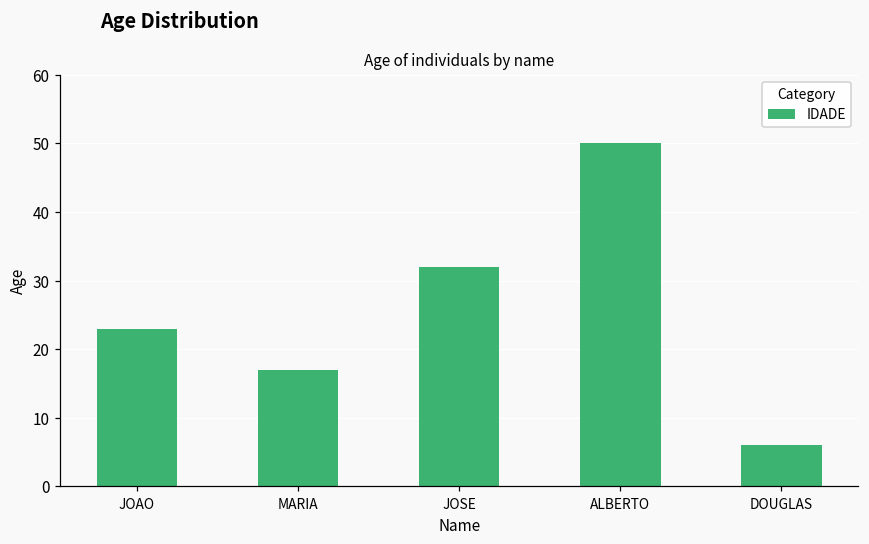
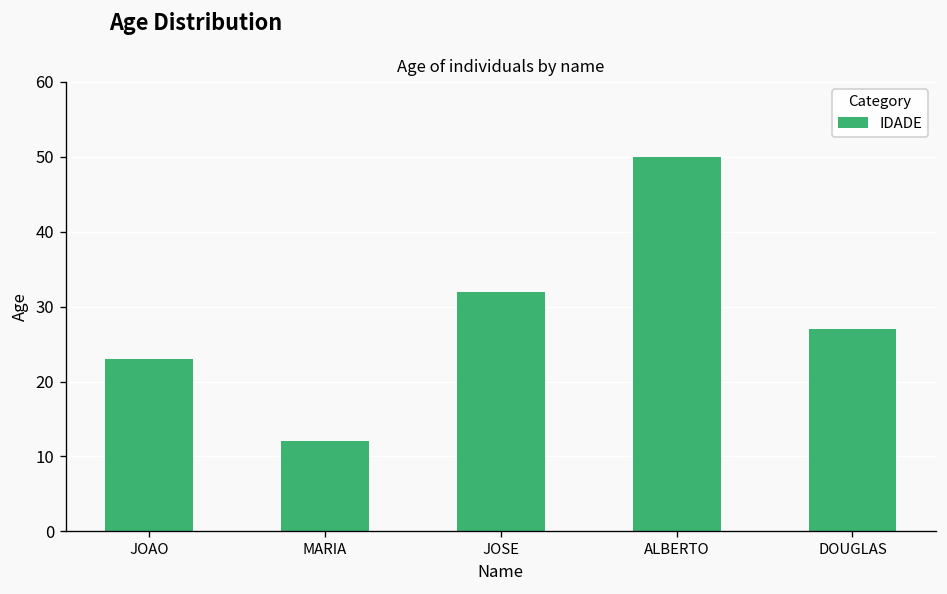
MARIA: 17 -> 12
DOUGLAS: 6 -> 27
